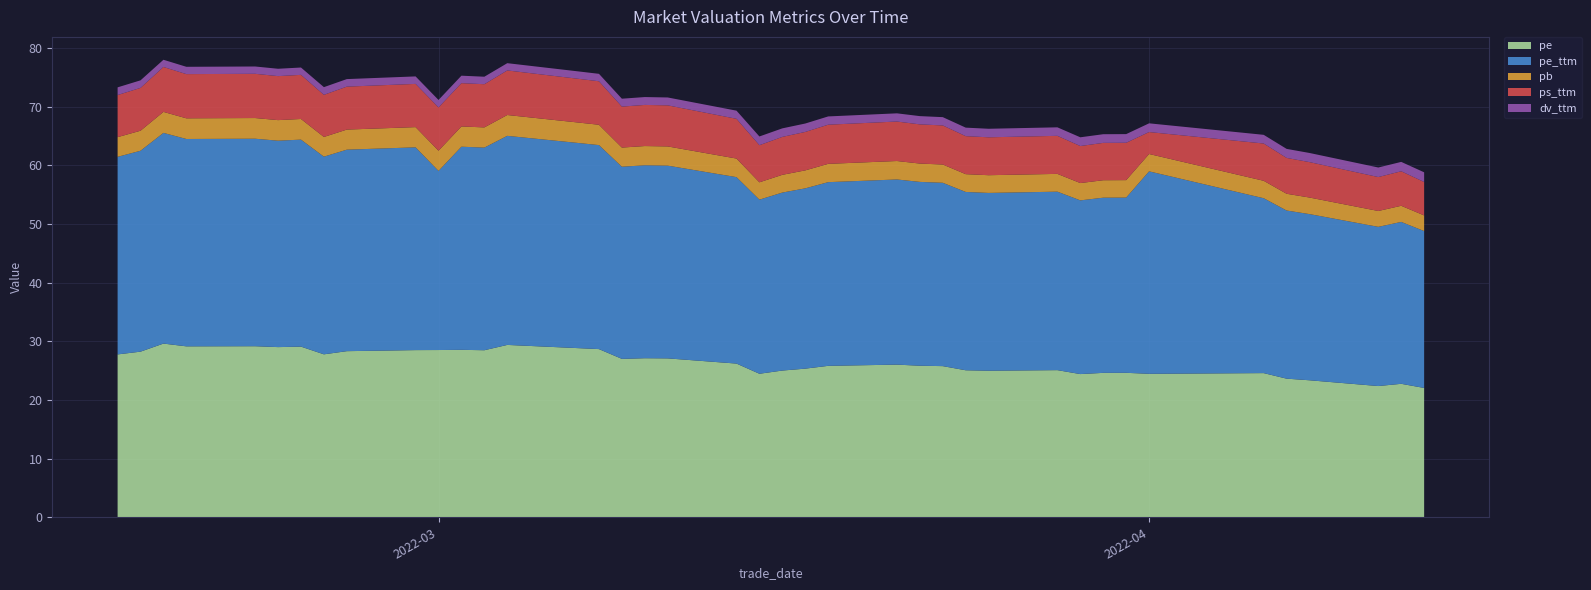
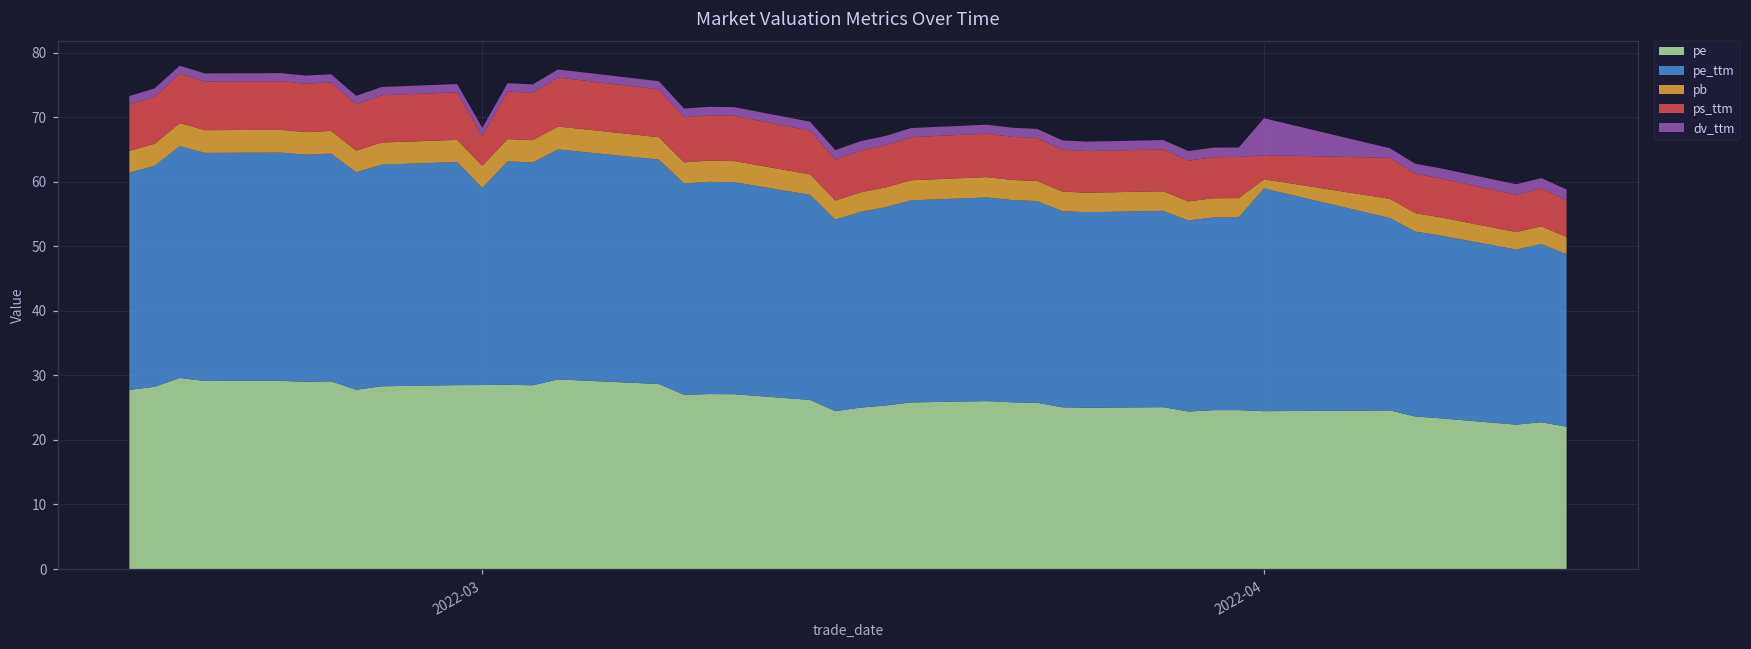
ps_ttm, 2022-03: 7 -> 5
pb, 2022-04: 3 -> 1
dv_ttm, 2022-04: 1 -> 6
